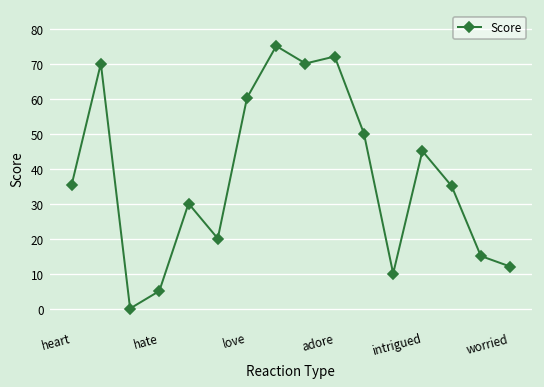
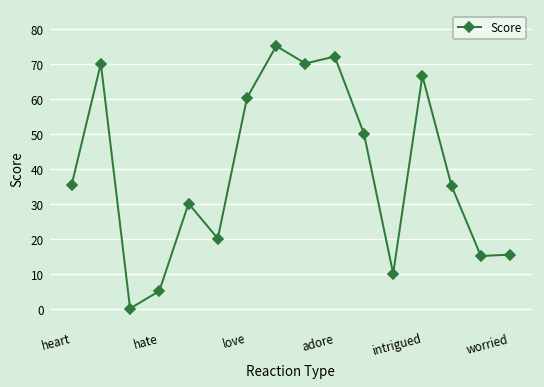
intrigued: 45 -> 67
worried: 12 -> 15
